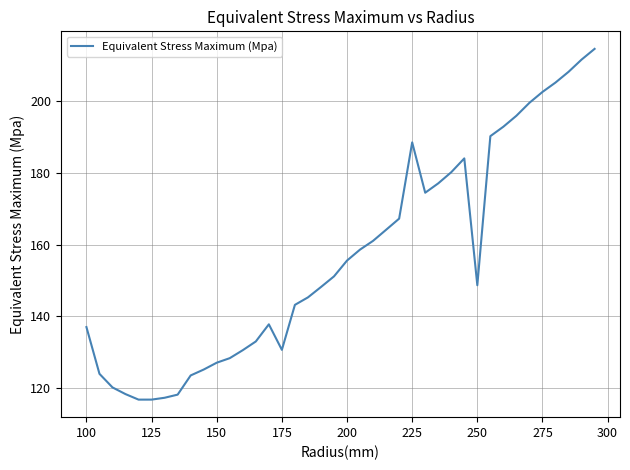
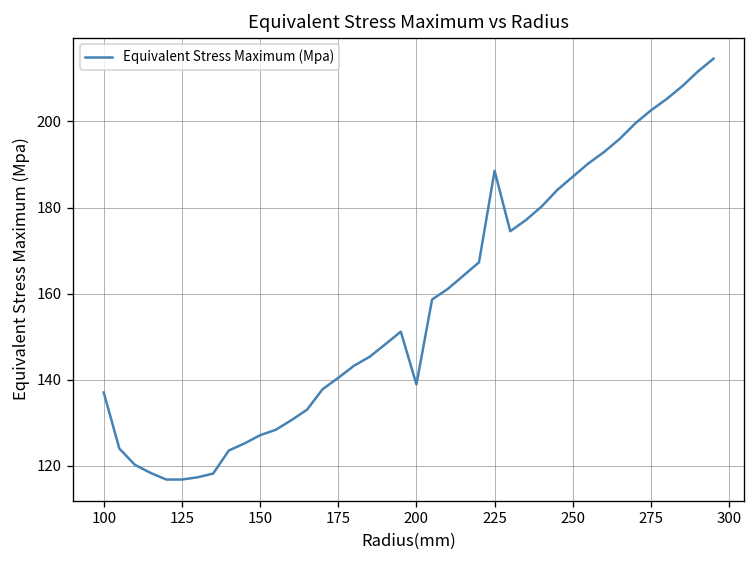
175: 131 -> 140
200: 156 -> 139
250: 149 -> 187
